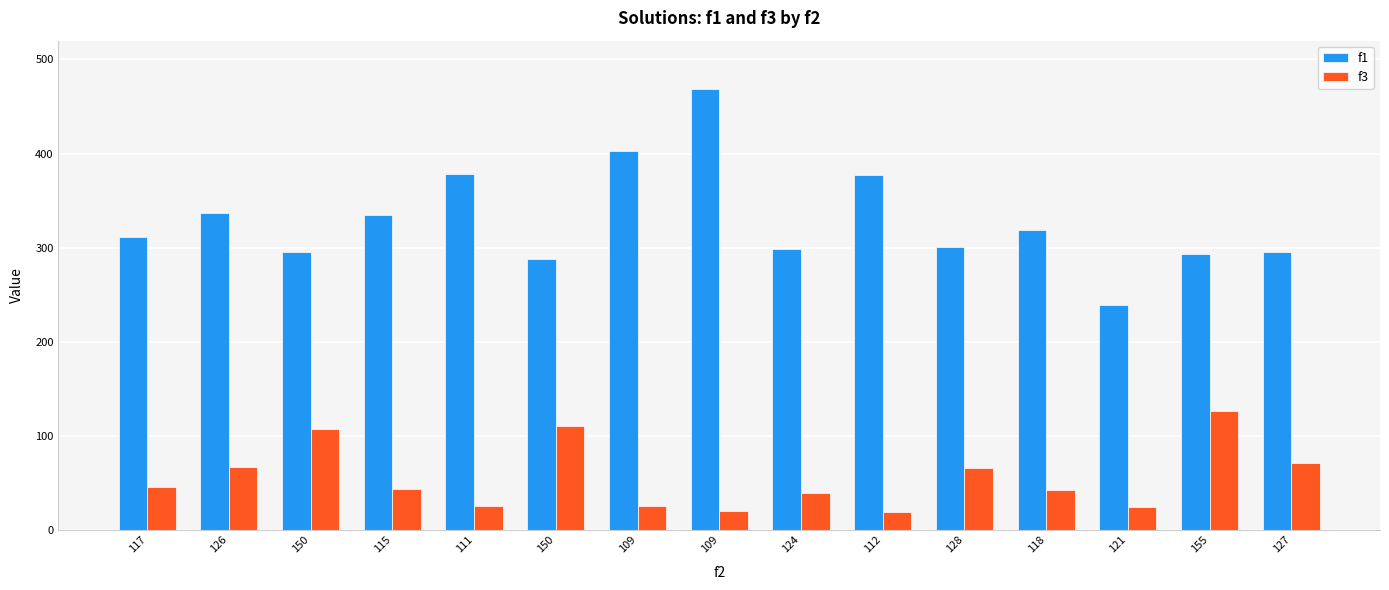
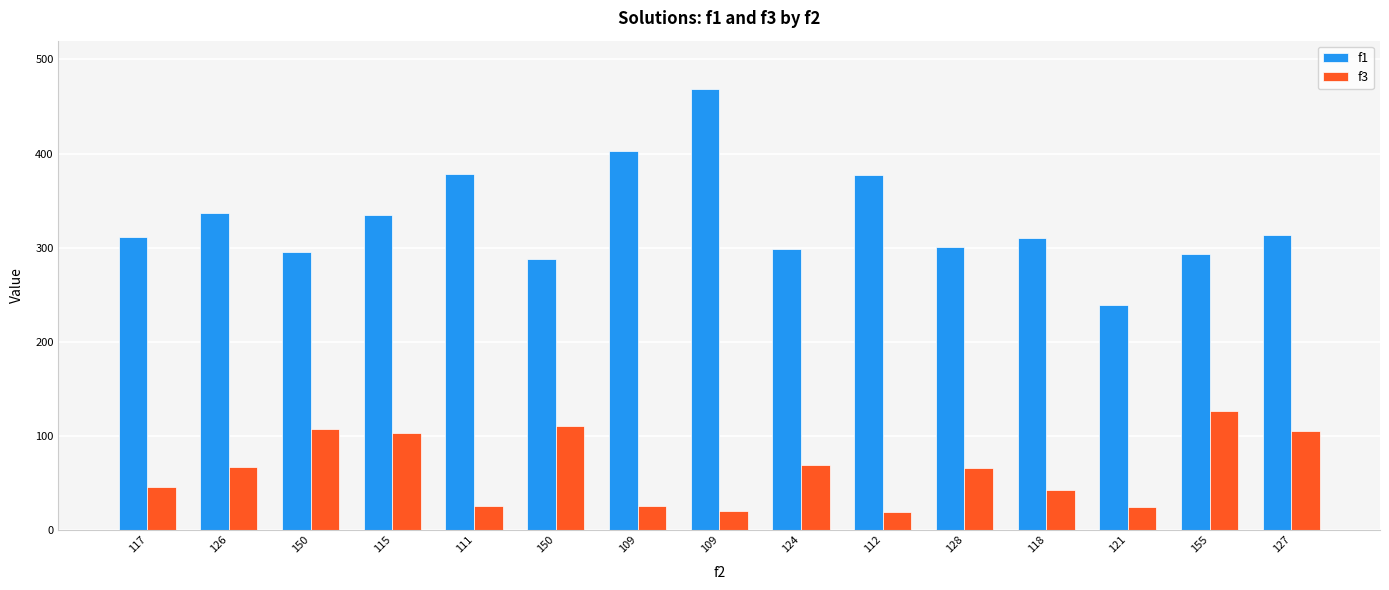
f3, 115: 40 -> 100
f3, 124: 40 -> 70
f1, 118: 320 -> 310
f1, 127: 300 -> 310
f3, 127: 70 -> 110
